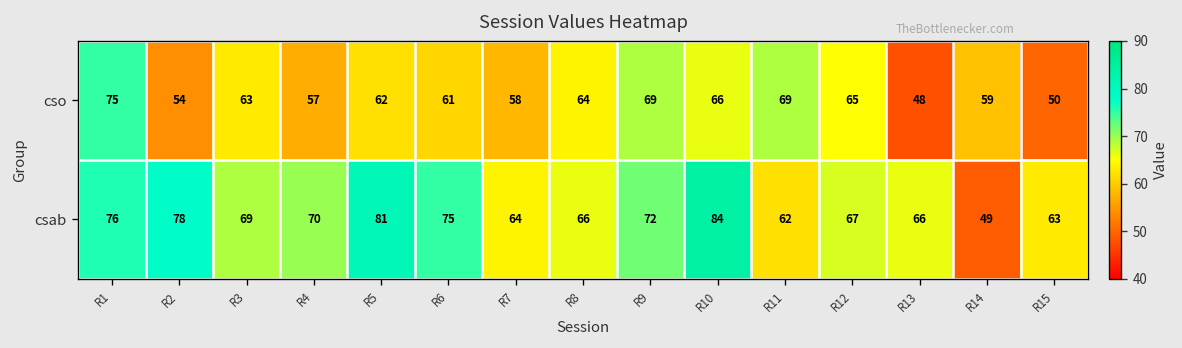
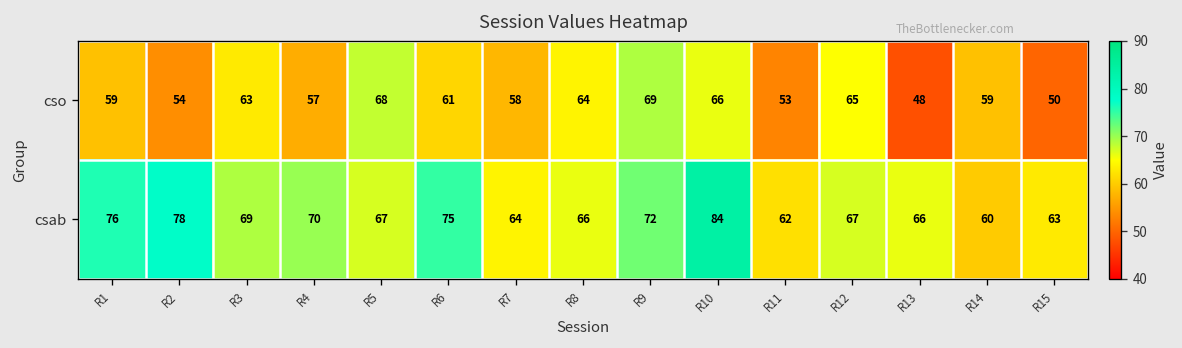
cso, R1: 75 -> 59
cso, R5: 62 -> 68
cso, R11: 69 -> 53
csab, R5: 81 -> 67
csab, R14: 49 -> 60
